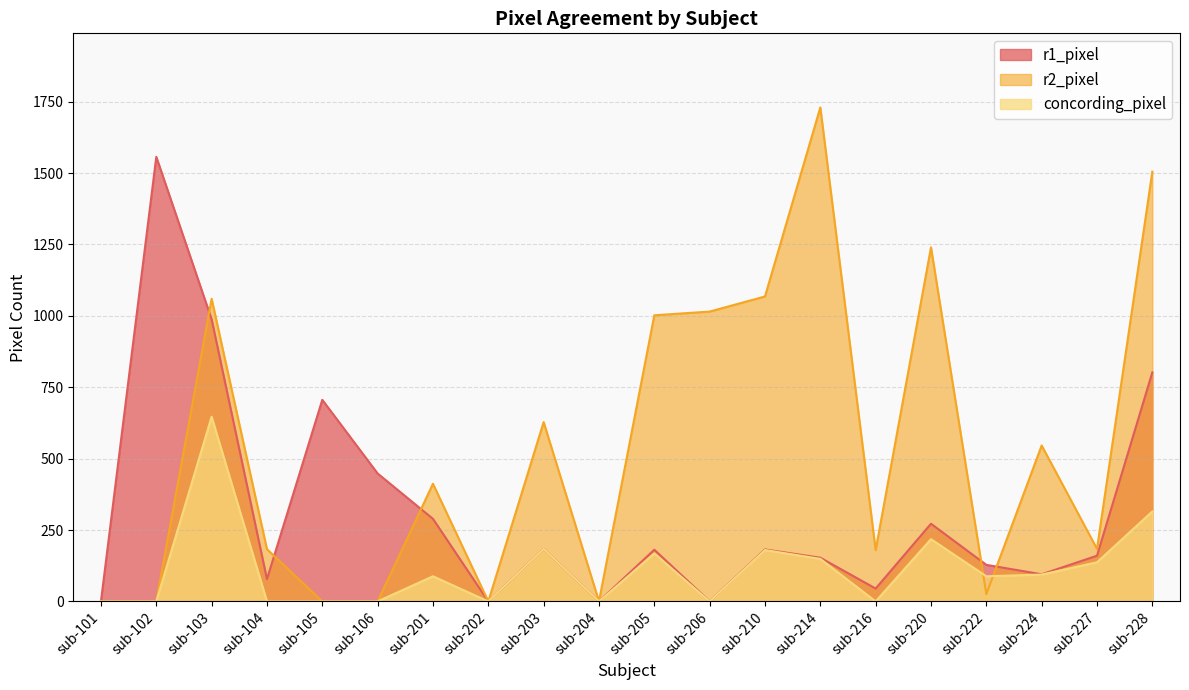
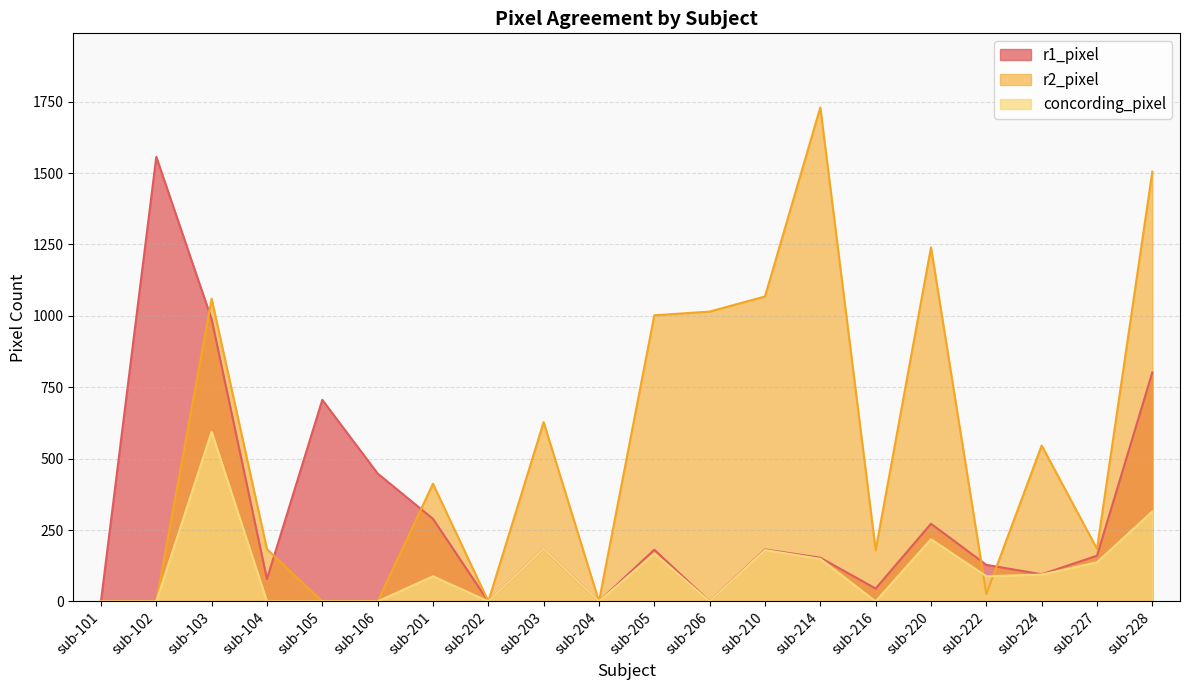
concording_pixel, sub-103: 650 -> 590
